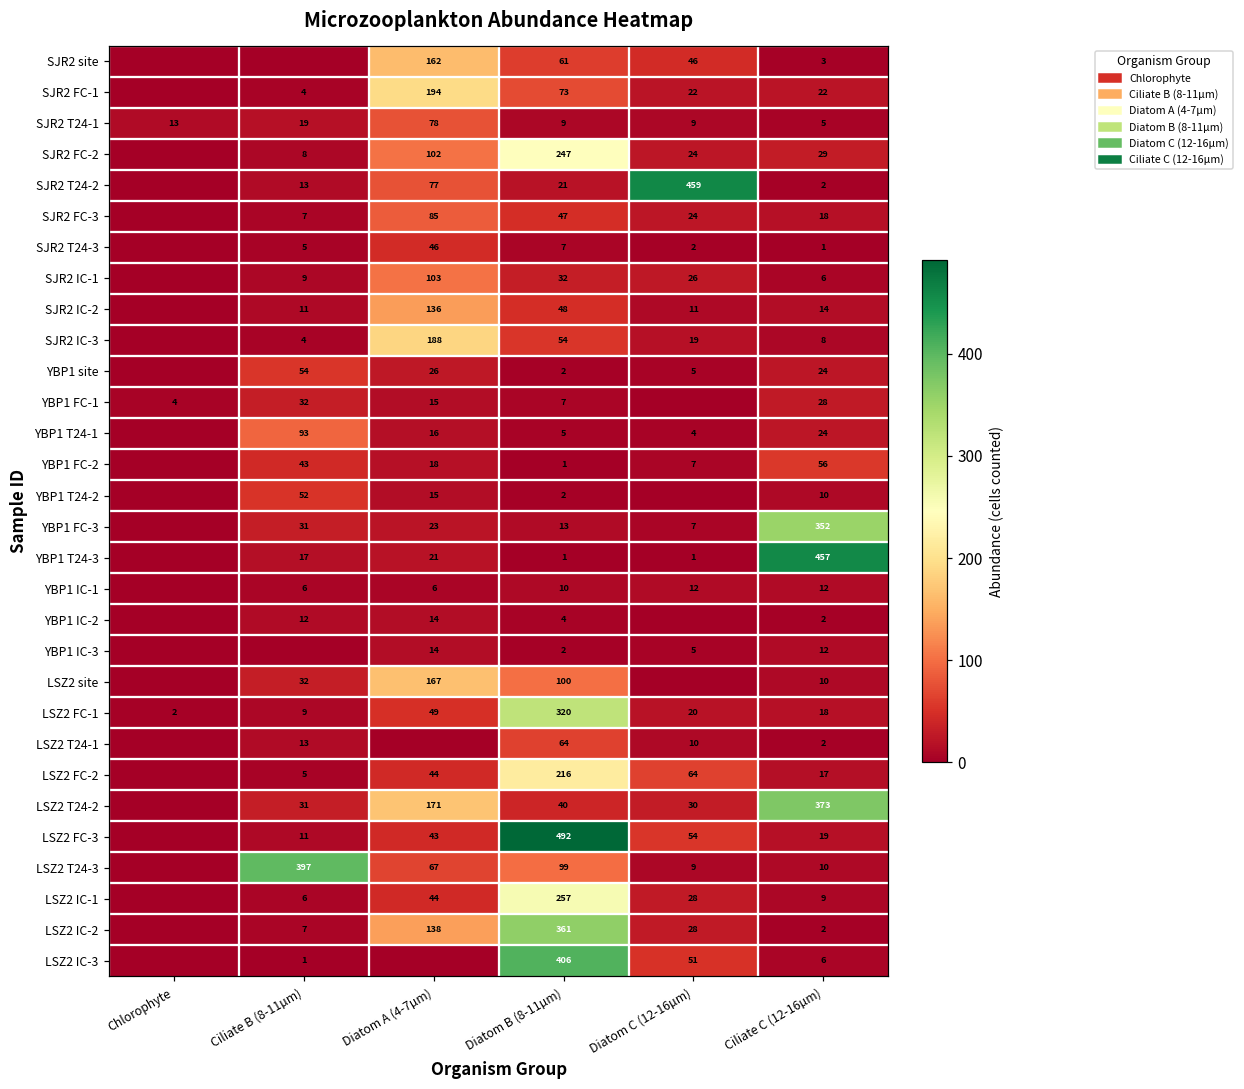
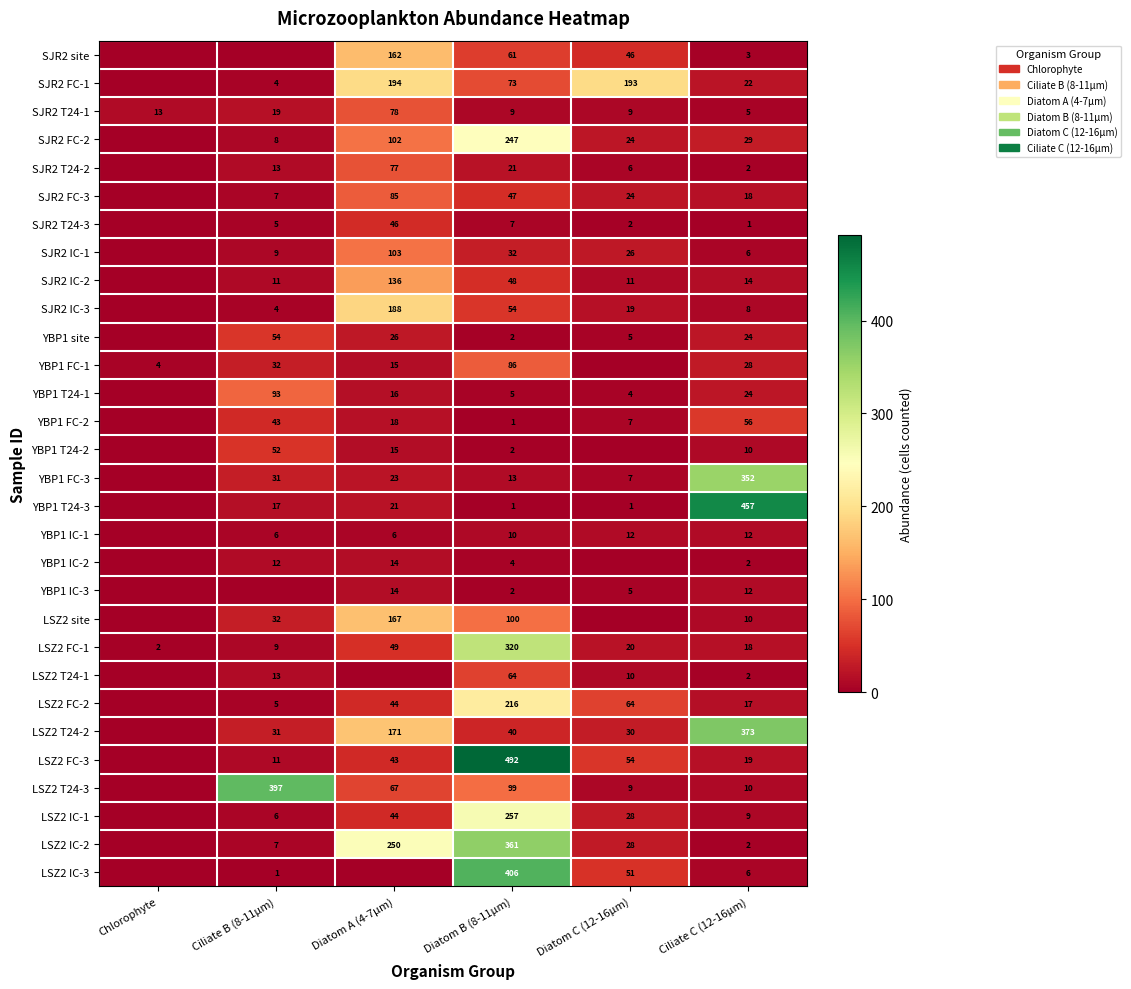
SJR2 FC-1, Diatom C (12-16µm): 22 -> 193
SJR2 T24-2, Diatom C (12-16µm): 459 -> 6
YBP1 FC-1, Diatom B (8-11µm): 7 -> 86
LSZ2 IC-2, Diatom A (4-7µm): 138 -> 250
